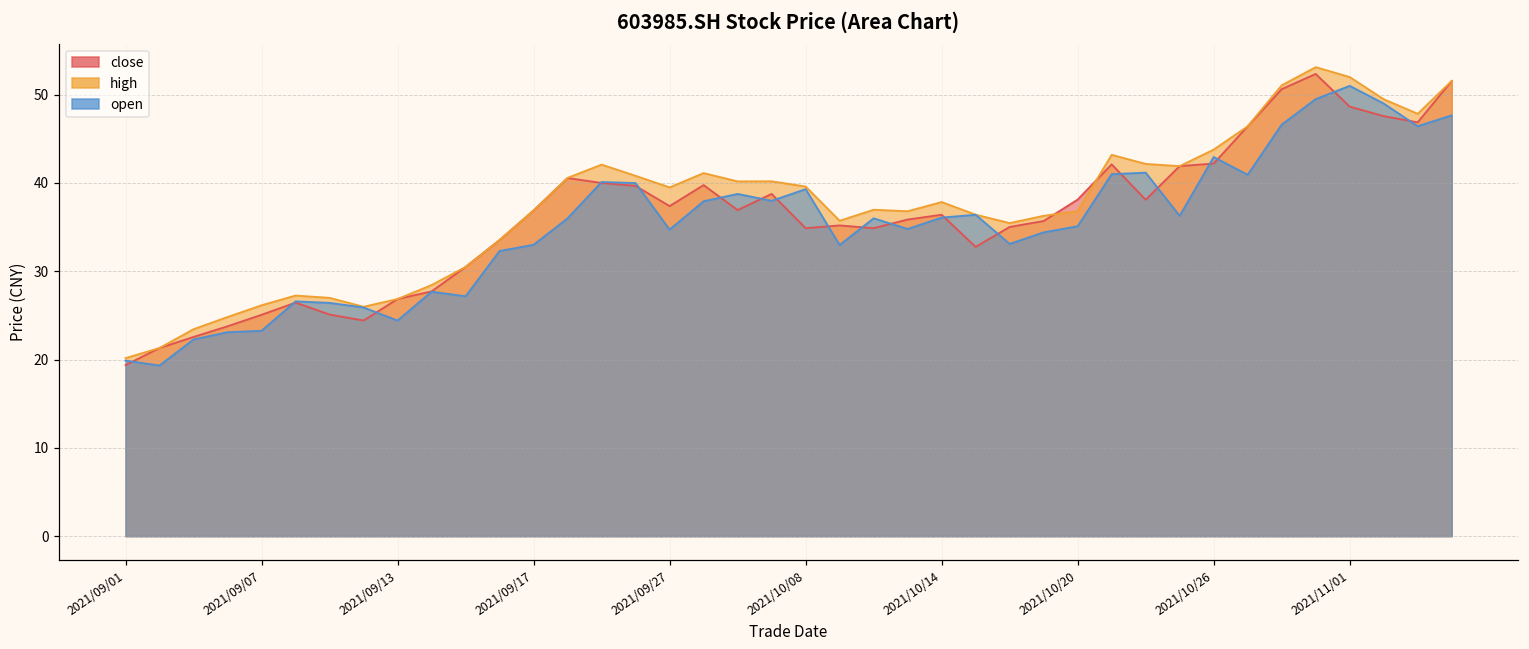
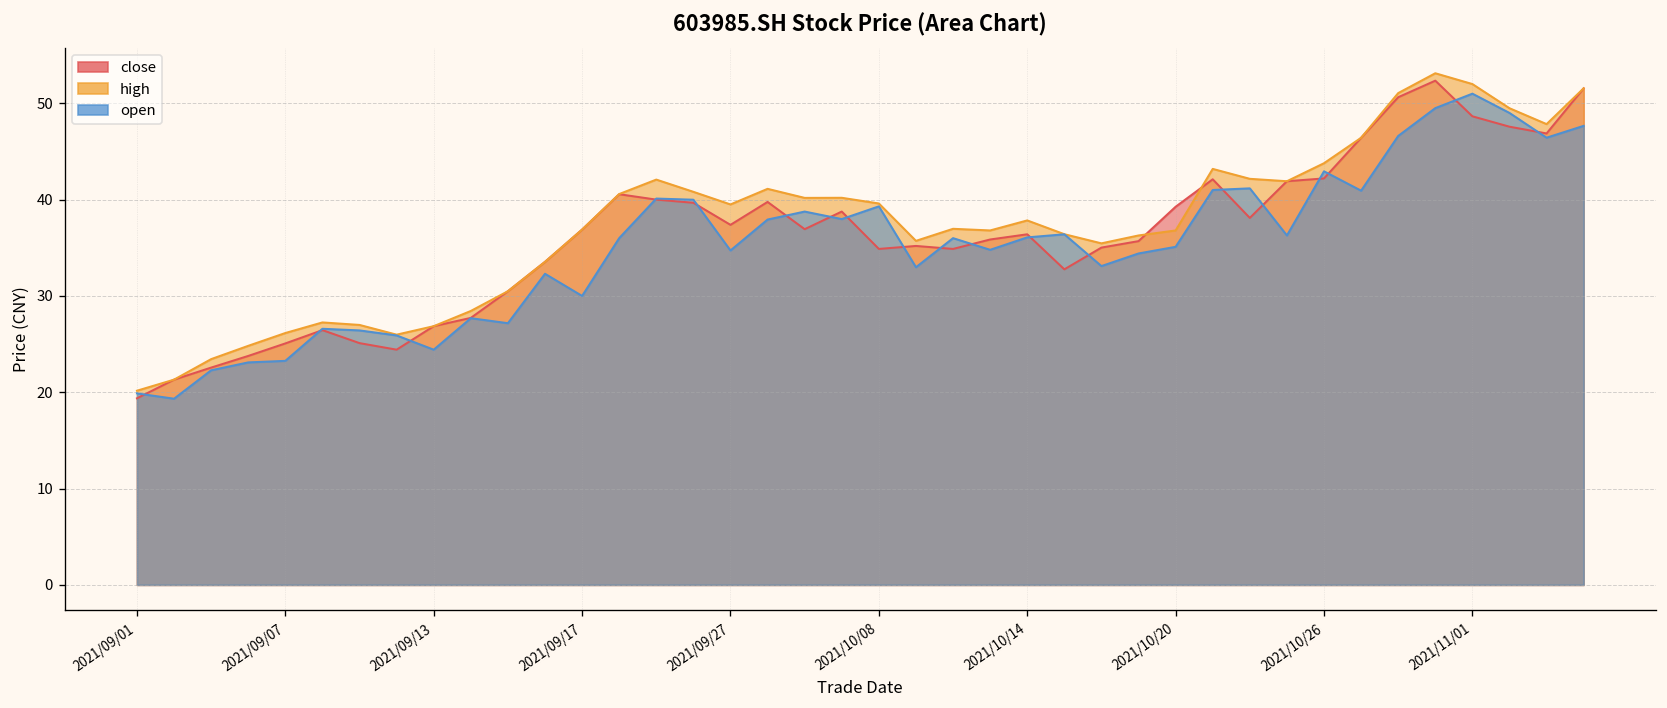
open, 2021/09/17: 33 -> 30
close, 2021/10/20: 38 -> 39
